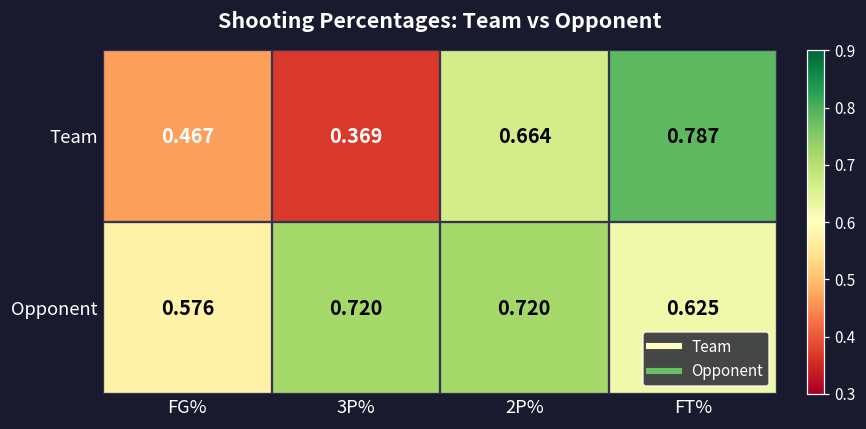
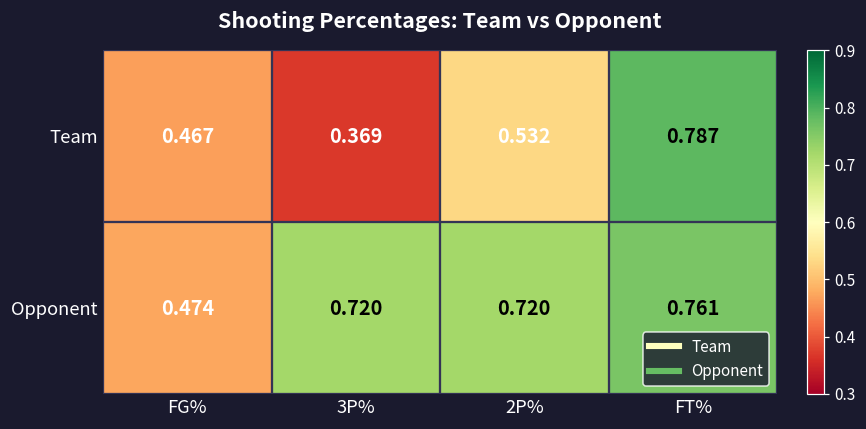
Team, 2P%: 0.664 -> 0.532
Opponent, FG%: 0.576 -> 0.474
Opponent, FT%: 0.625 -> 0.761
